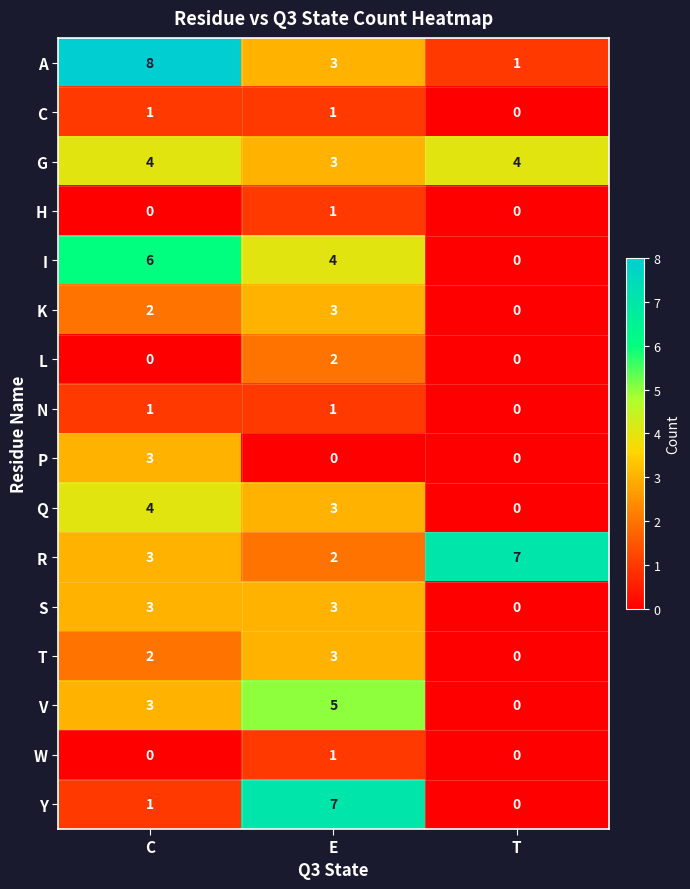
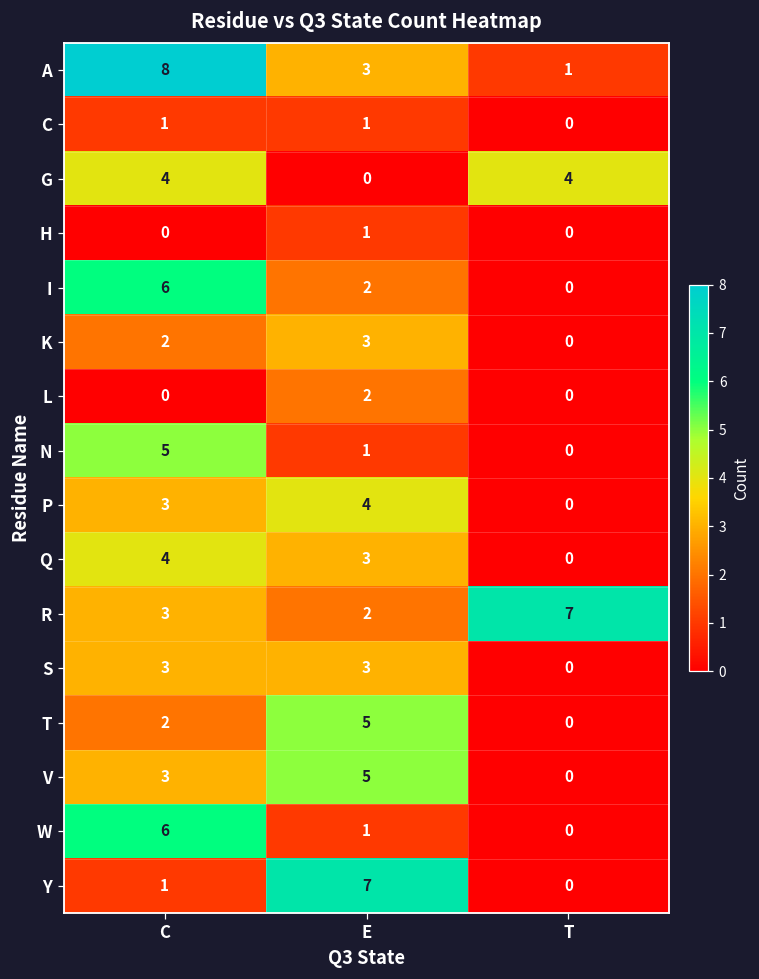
G, E: 3 -> 0
I, E: 4 -> 2
N, C: 1 -> 5
P, E: 0 -> 4
T, E: 3 -> 5
W, C: 0 -> 6
